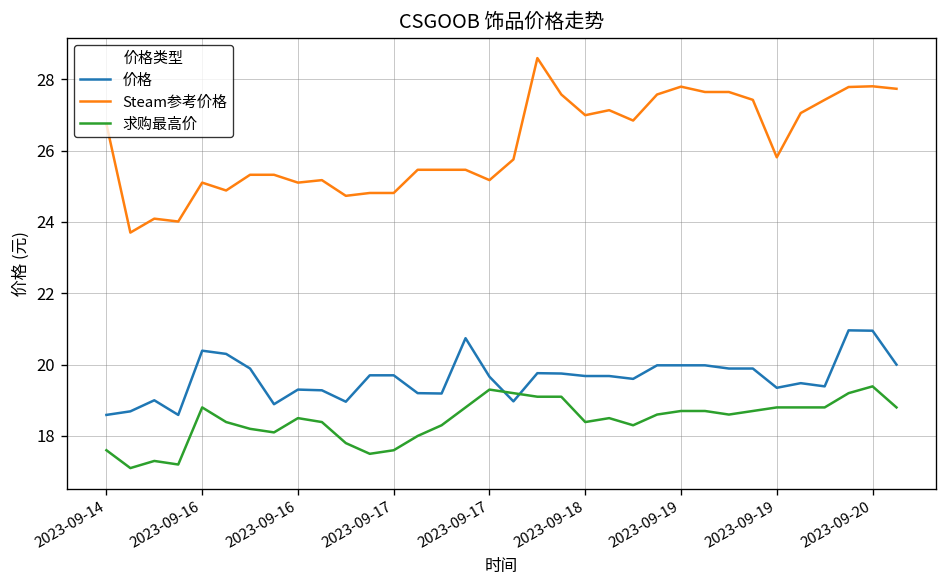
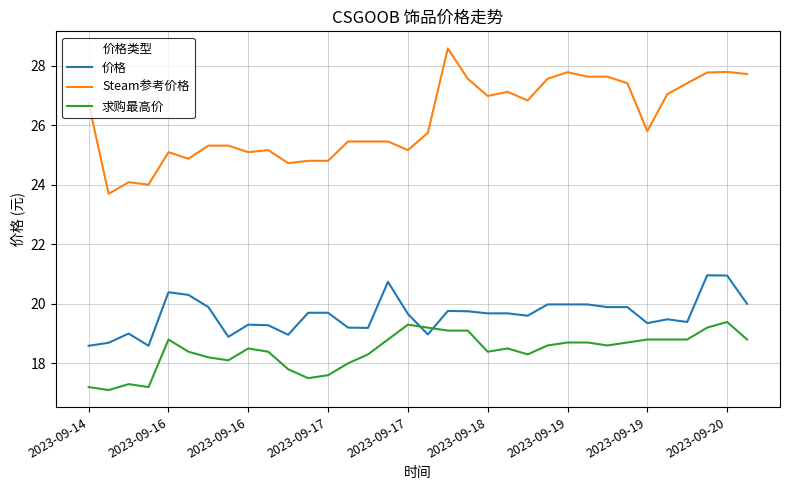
求购最高价, 2023-09-14: 17.6 -> 17.2
